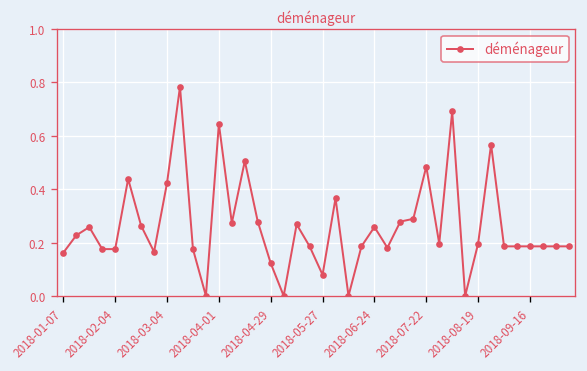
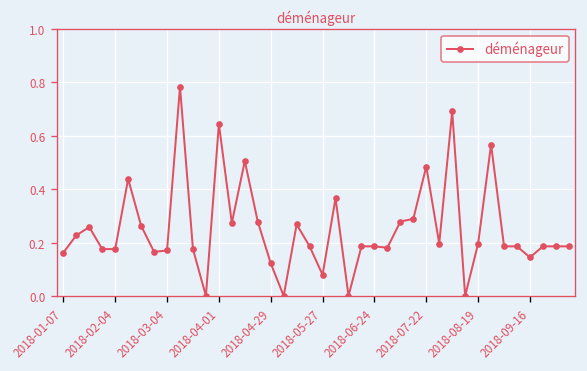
2018-03-04: 0.42 -> 0.17
2018-06-24: 0.26 -> 0.19
2018-09-16: 0.19 -> 0.14
